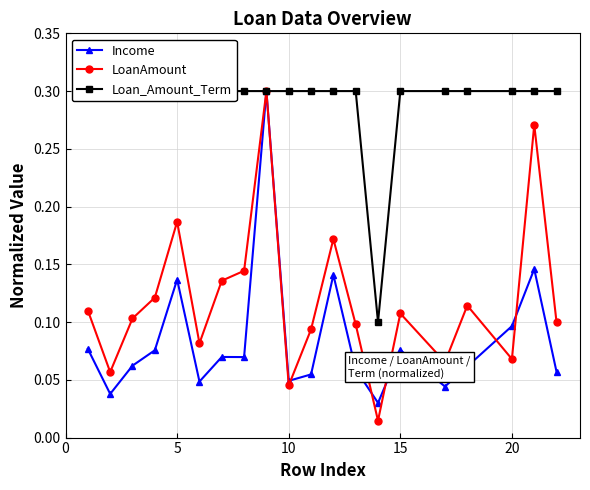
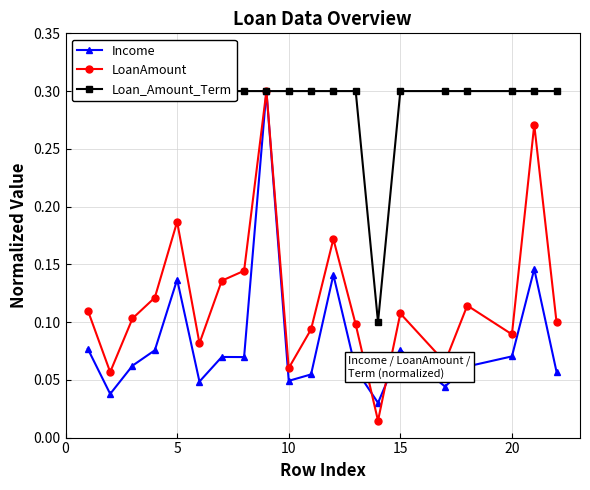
LoanAmount, 10: 0.045 -> 0.060
Income, 20: 0.097 -> 0.070
LoanAmount, 20: 0.068 -> 0.089
